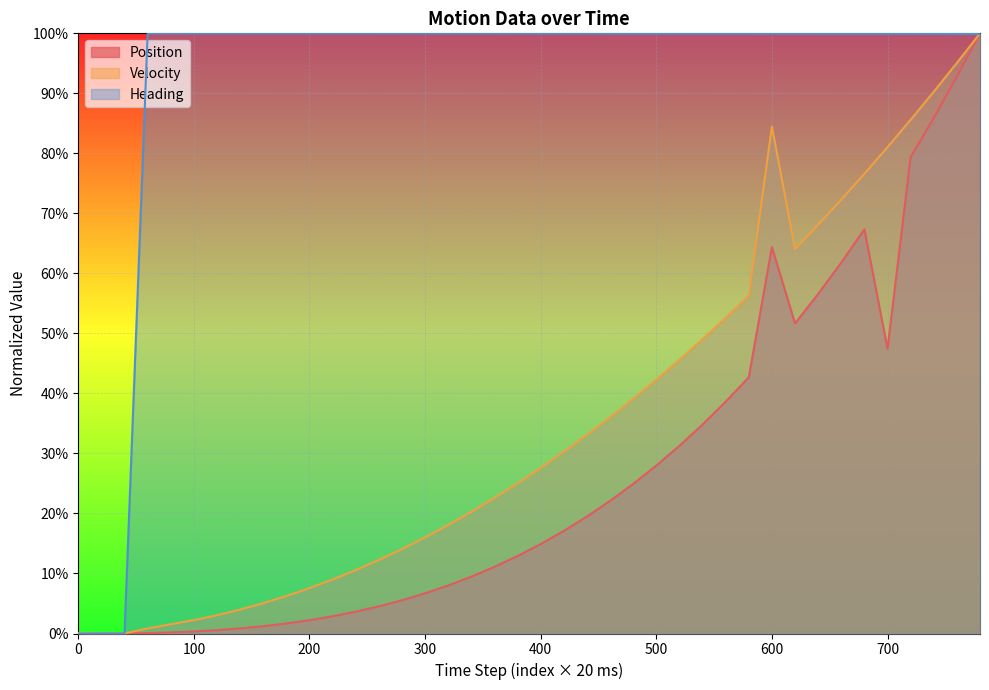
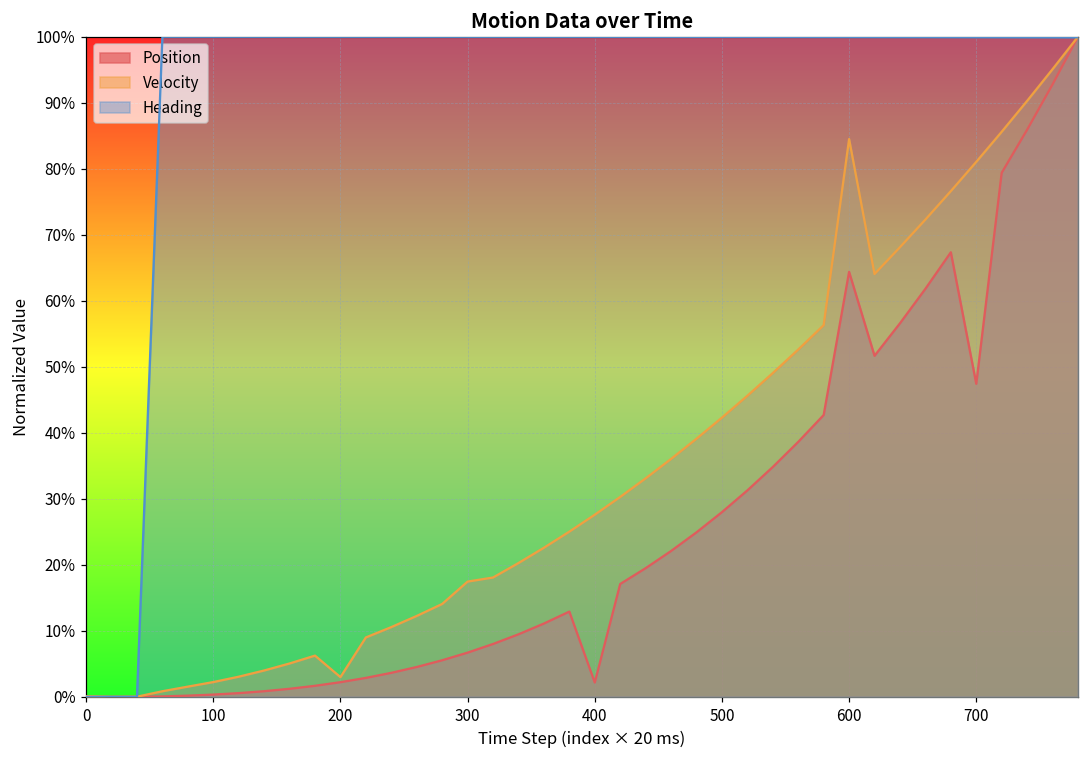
Velocity, 200: 8% -> 3%
Velocity, 300: 16% -> 17%
Position, 400: 15% -> 2%
